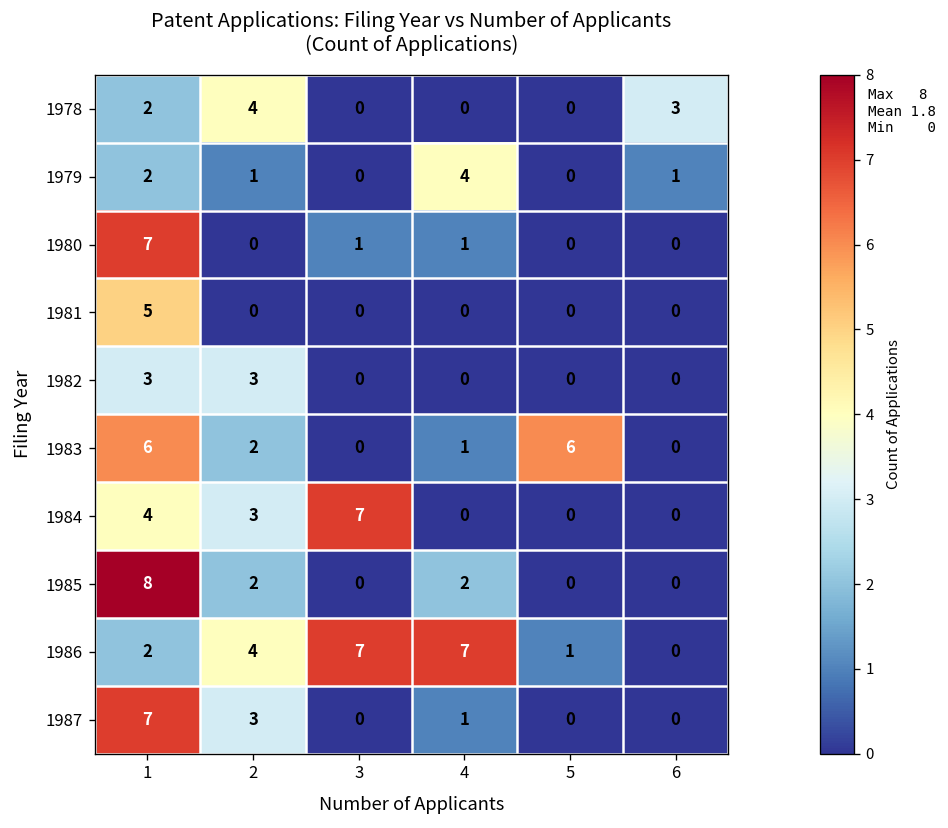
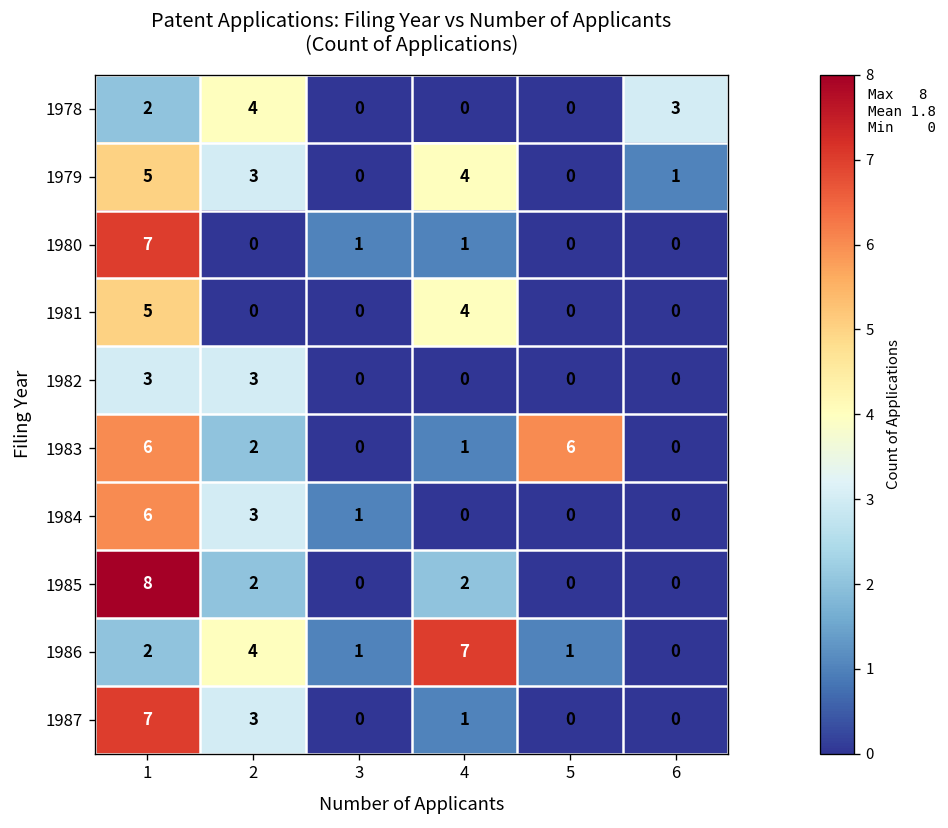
1979, 1: 2 -> 5
1979, 2: 1 -> 3
1981, 4: 0 -> 4
1984, 1: 4 -> 6
1984, 3: 7 -> 1
1986, 3: 7 -> 1
